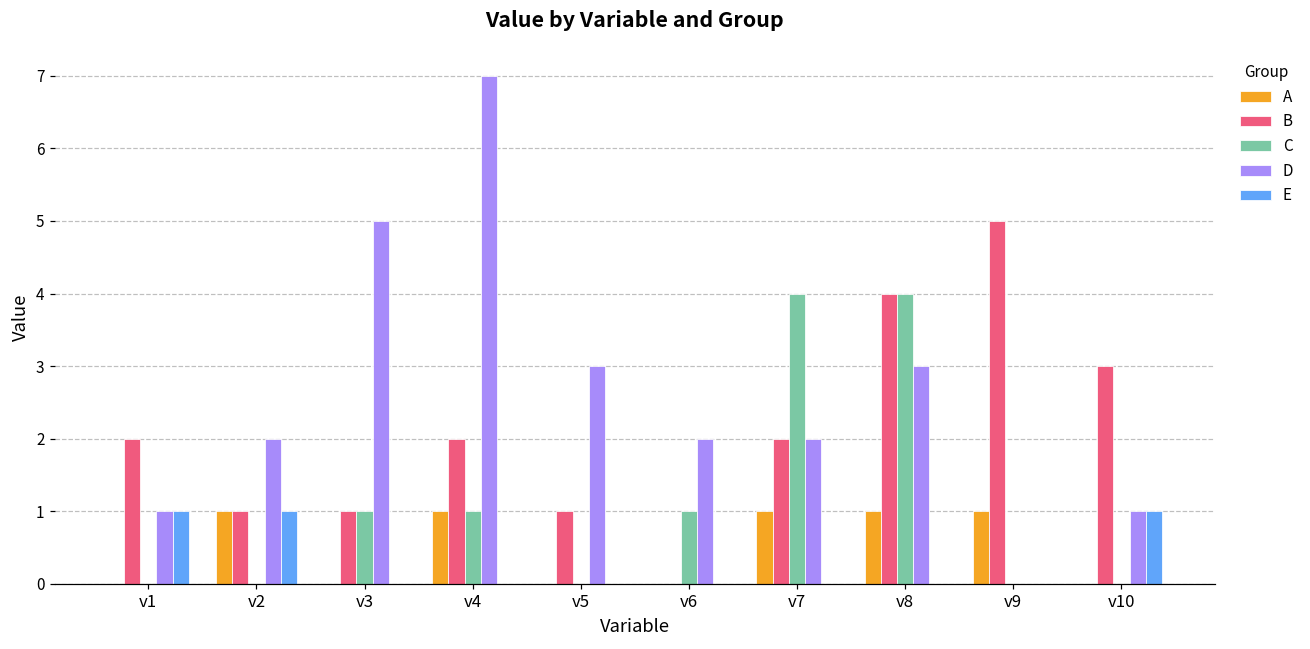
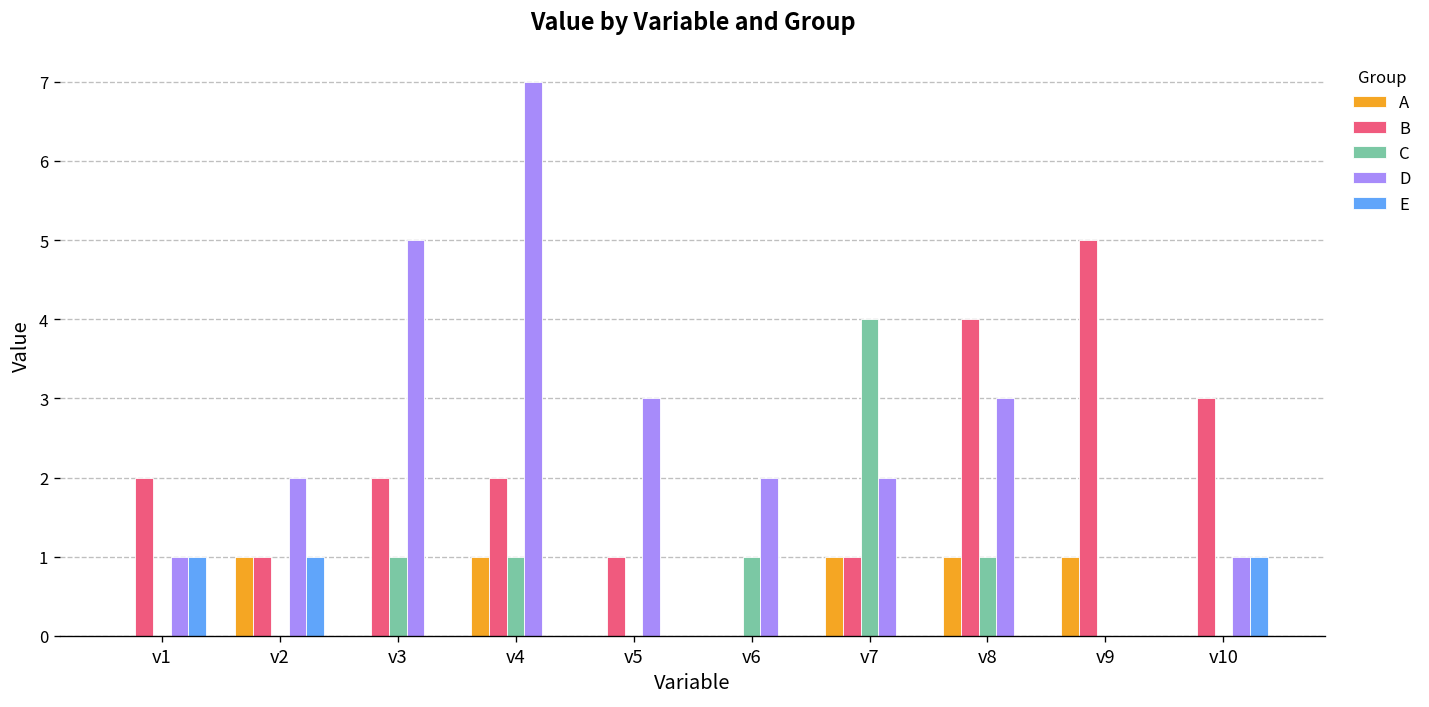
B, v3: 1 -> 2
B, v7: 2 -> 1
C, v8: 4 -> 1
